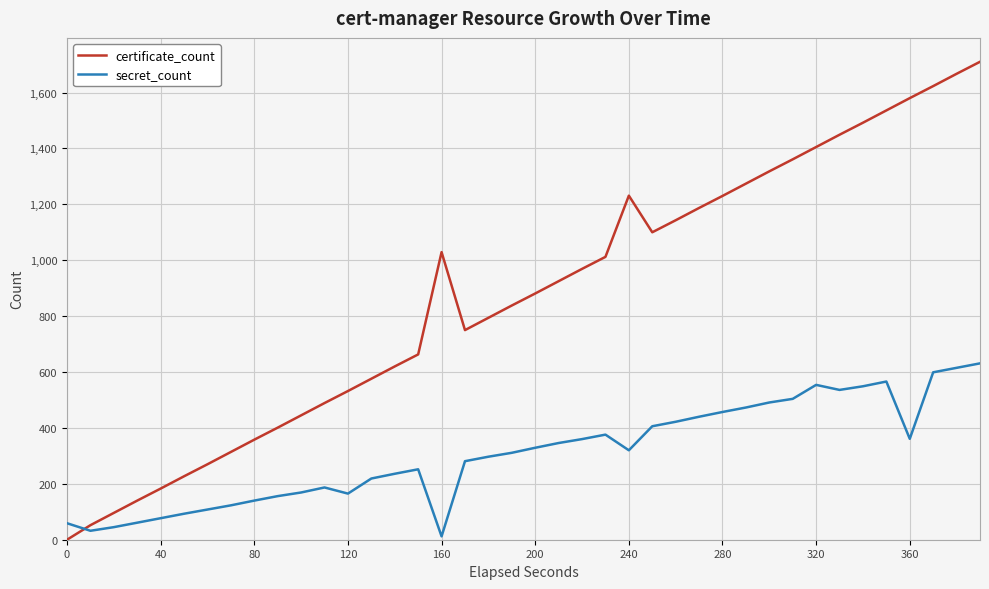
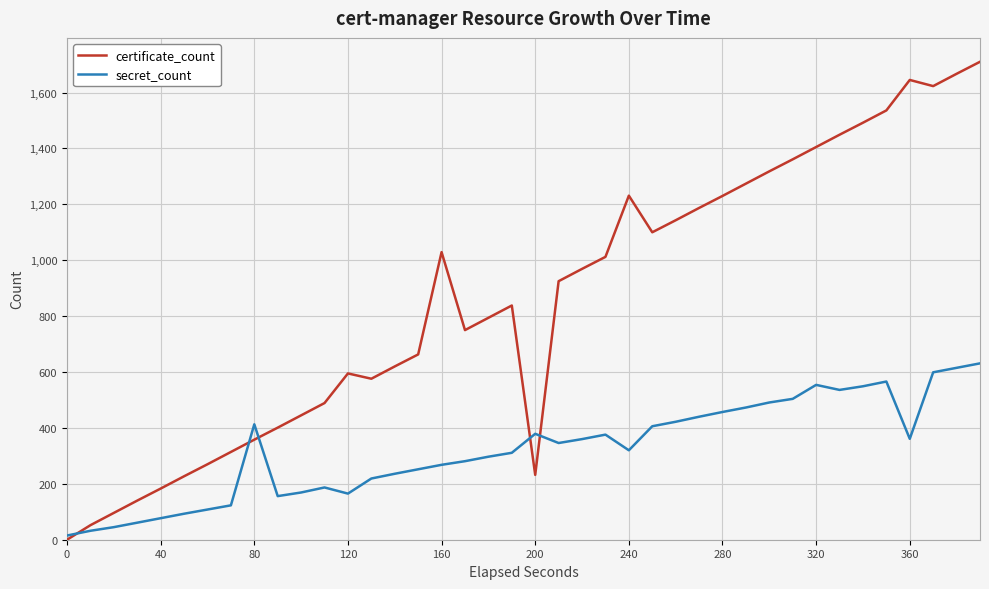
secret_count, 0: 60 -> 20
secret_count, 80: 140 -> 410
certificate_count, 120: 530 -> 600
secret_count, 160: 10 -> 270
certificate_count, 200: 880 -> 230
secret_count, 200: 330 -> 380
certificate_count, 360: 1,580 -> 1,650
